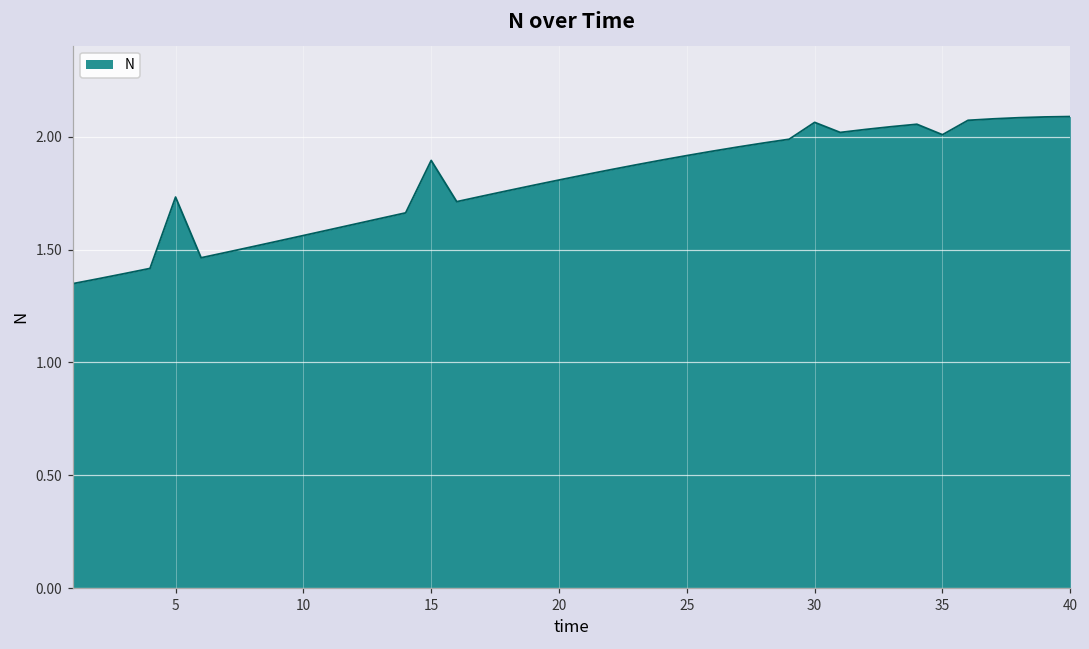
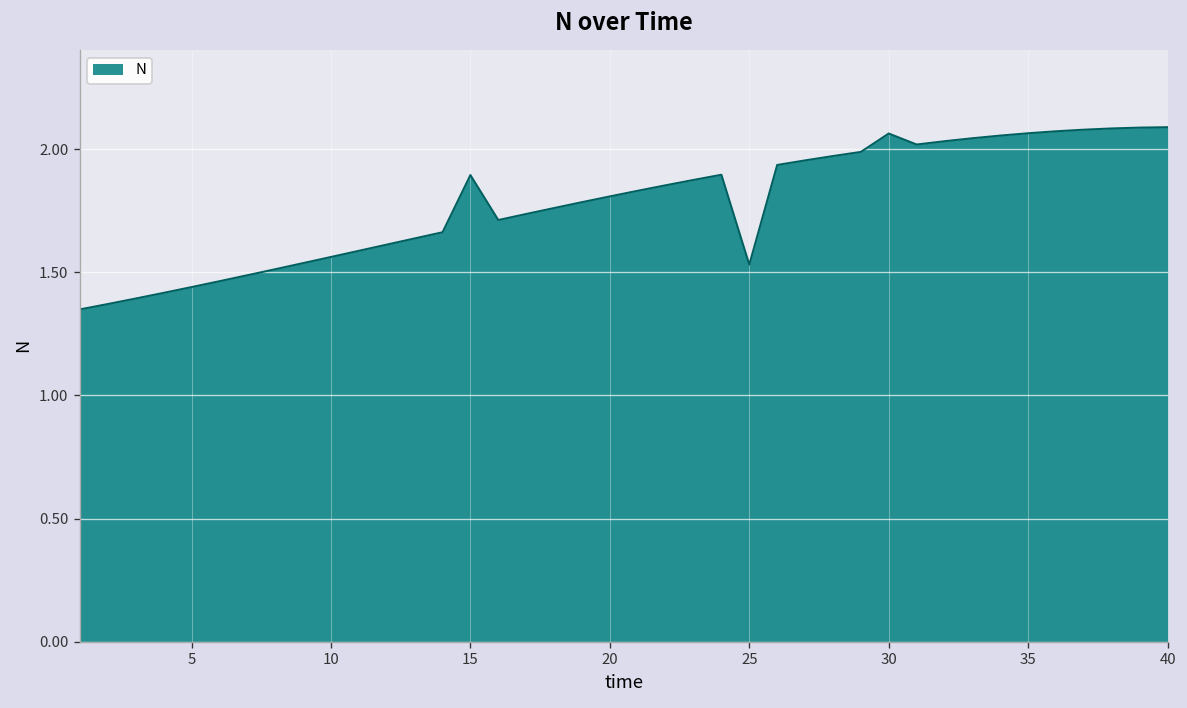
5: 1.73 -> 1.44
25: 1.92 -> 1.53
35: 2.01 -> 2.06
